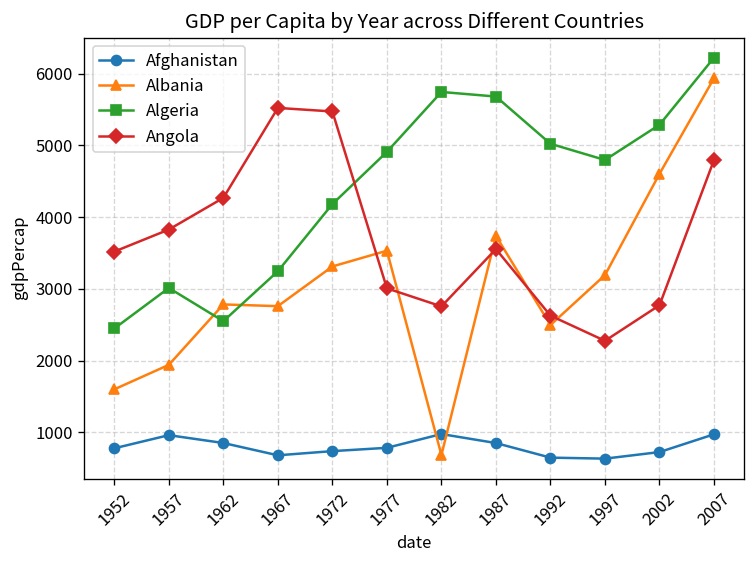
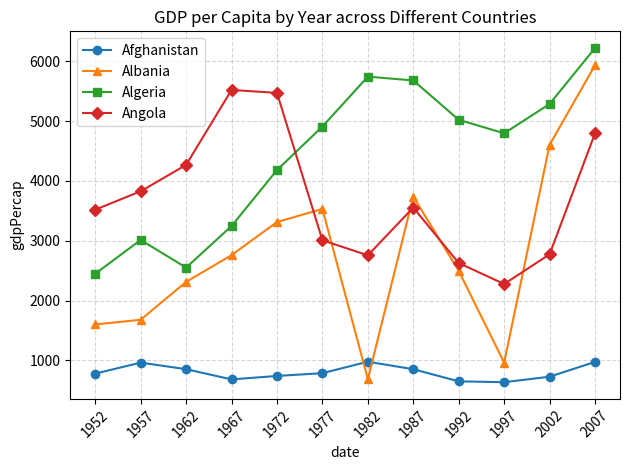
Albania, 1957: 1900 -> 1700
Albania, 1962: 2800 -> 2300
Albania, 1997: 3200 -> 1000
